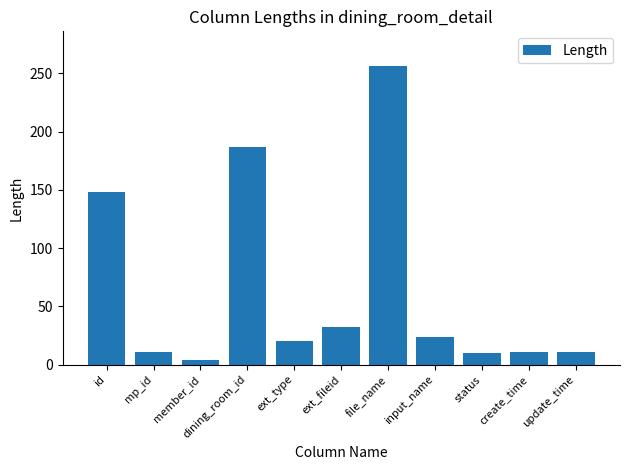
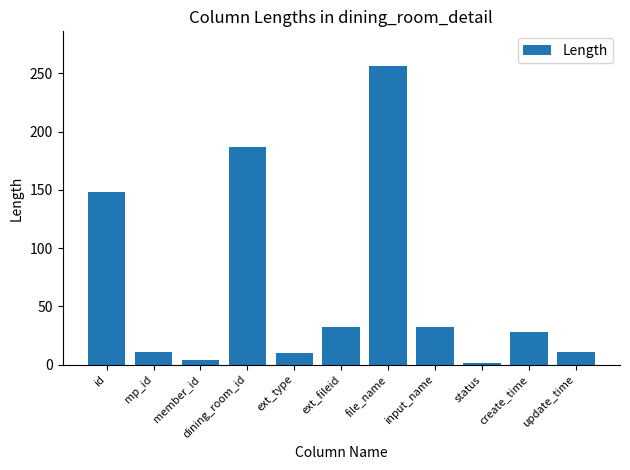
ext_type: 20 -> 10
input_name: 24 -> 32
status: 10 -> 1
create_time: 11 -> 28
